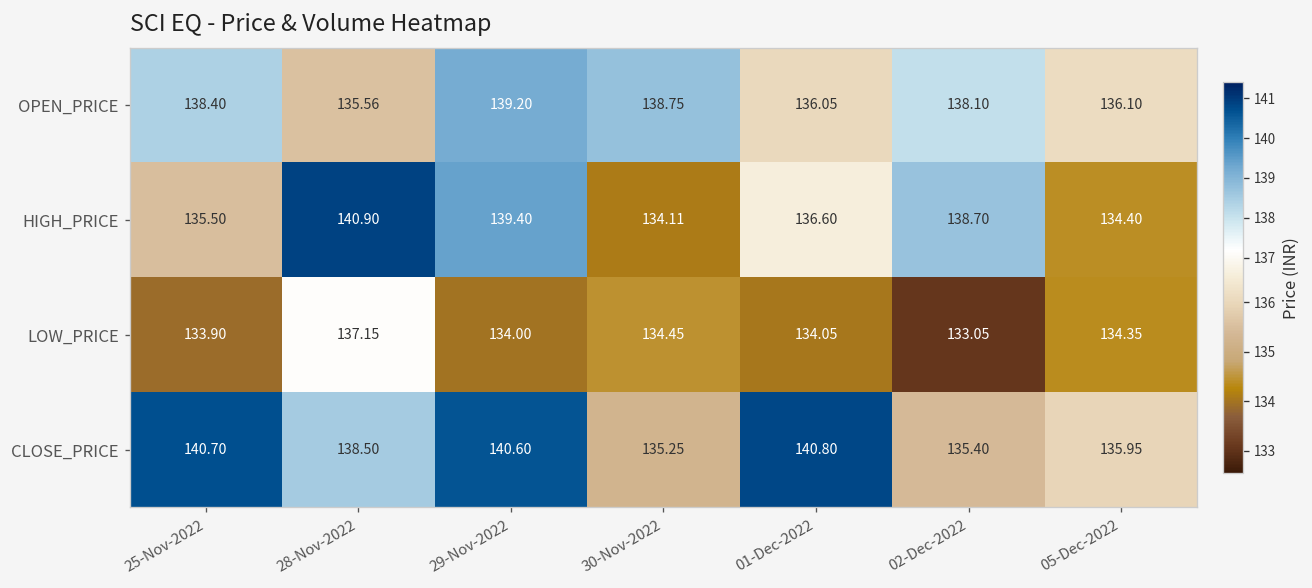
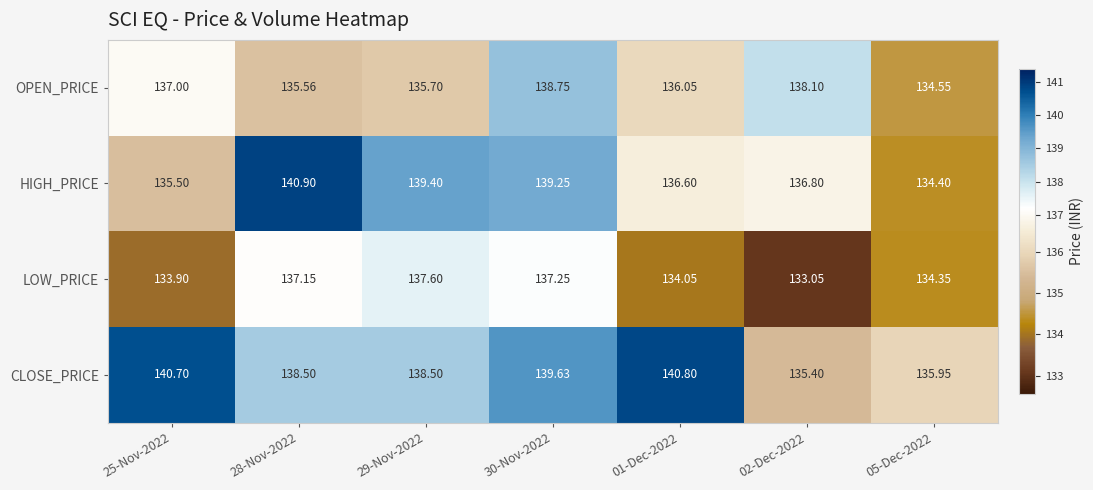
OPEN_PRICE, 25-Nov-2022: 138.40 -> 137.00
OPEN_PRICE, 29-Nov-2022: 139.20 -> 135.70
OPEN_PRICE, 05-Dec-2022: 136.10 -> 134.55
HIGH_PRICE, 30-Nov-2022: 134.11 -> 139.25
HIGH_PRICE, 02-Dec-2022: 138.70 -> 136.80
LOW_PRICE, 29-Nov-2022: 134.00 -> 137.60
LOW_PRICE, 30-Nov-2022: 134.45 -> 137.25
CLOSE_PRICE, 29-Nov-2022: 140.60 -> 138.50
CLOSE_PRICE, 30-Nov-2022: 135.25 -> 139.63
